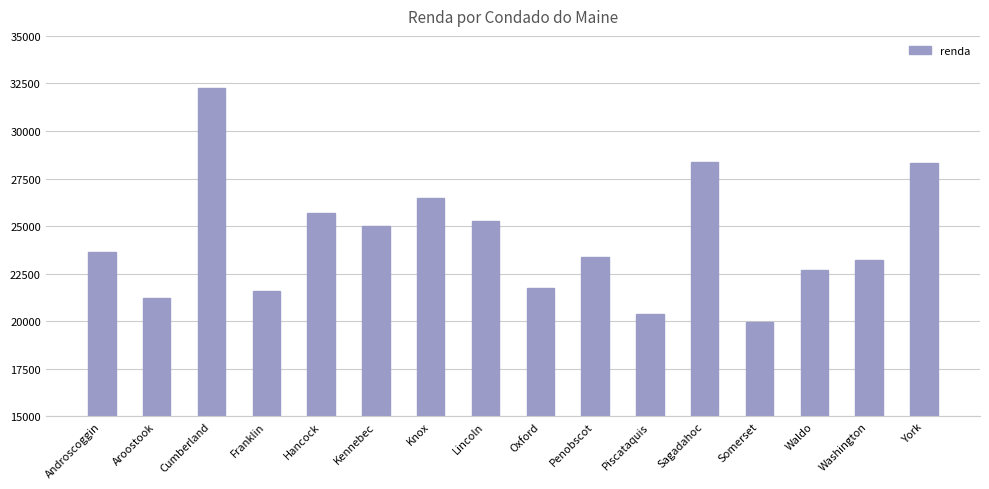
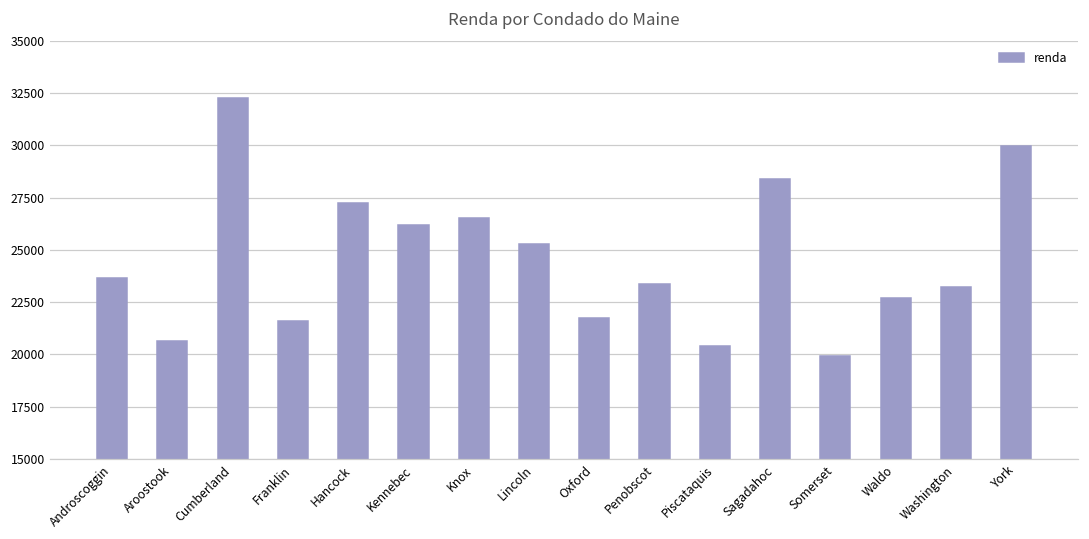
Aroostook: 21200 -> 20700
Hancock: 25700 -> 27200
Kennebec: 25000 -> 26200
York: 28300 -> 30000
